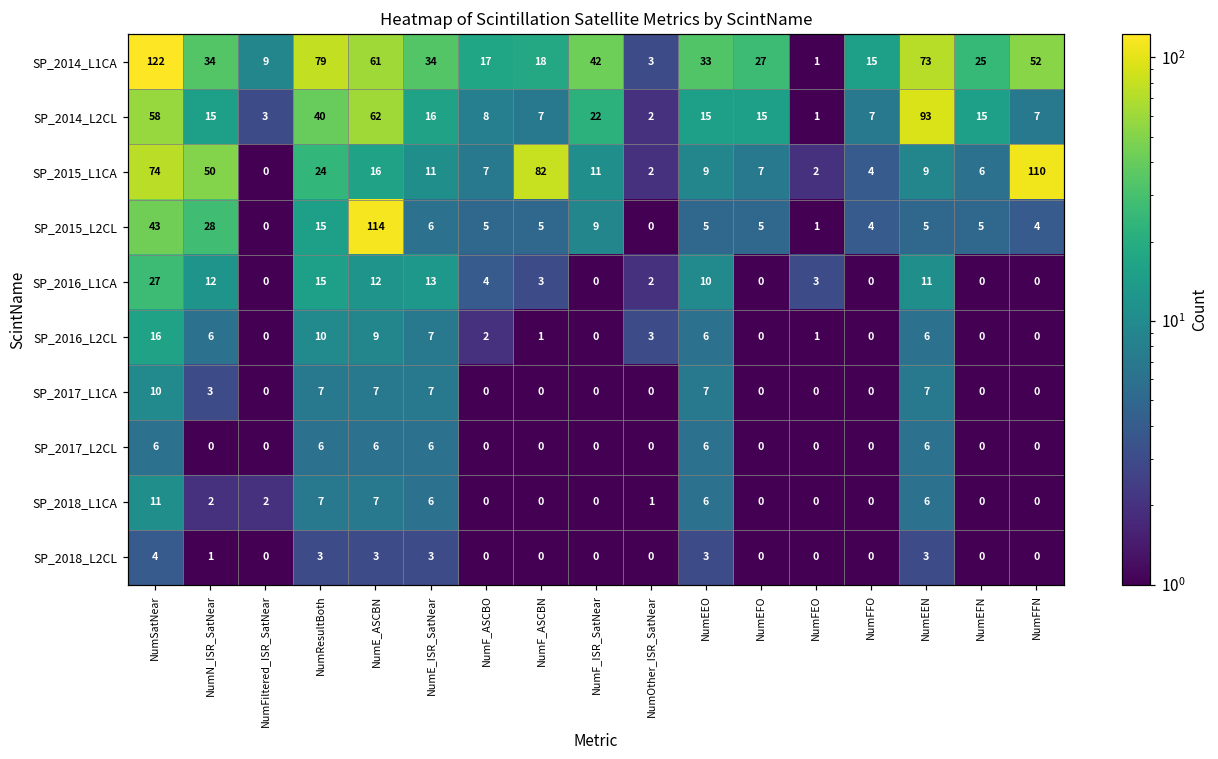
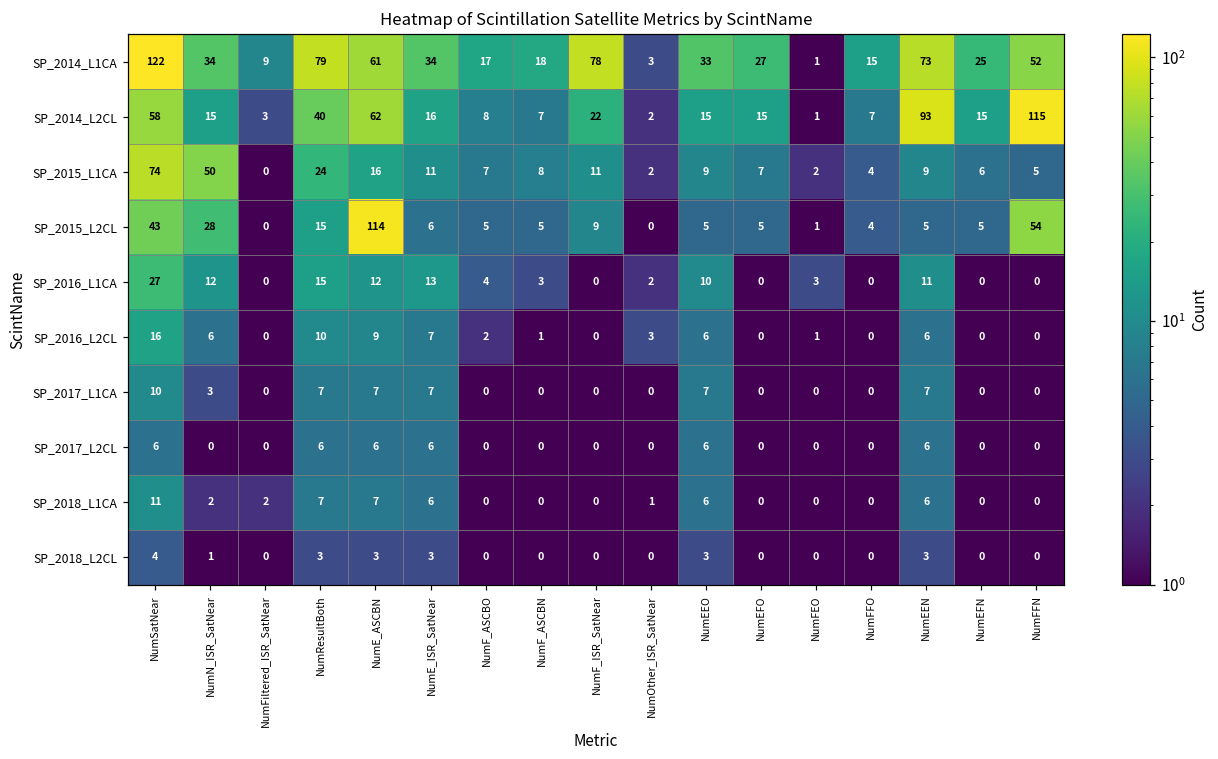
SP_2014_L1CA, NumF_ISR_SatNear: 42 -> 78
SP_2014_L2CL, NumFFN: 7 -> 115
SP_2015_L1CA, NumF_ASCBN: 82 -> 8
SP_2015_L1CA, NumFFN: 110 -> 5
SP_2015_L2CL, NumFFN: 4 -> 54
